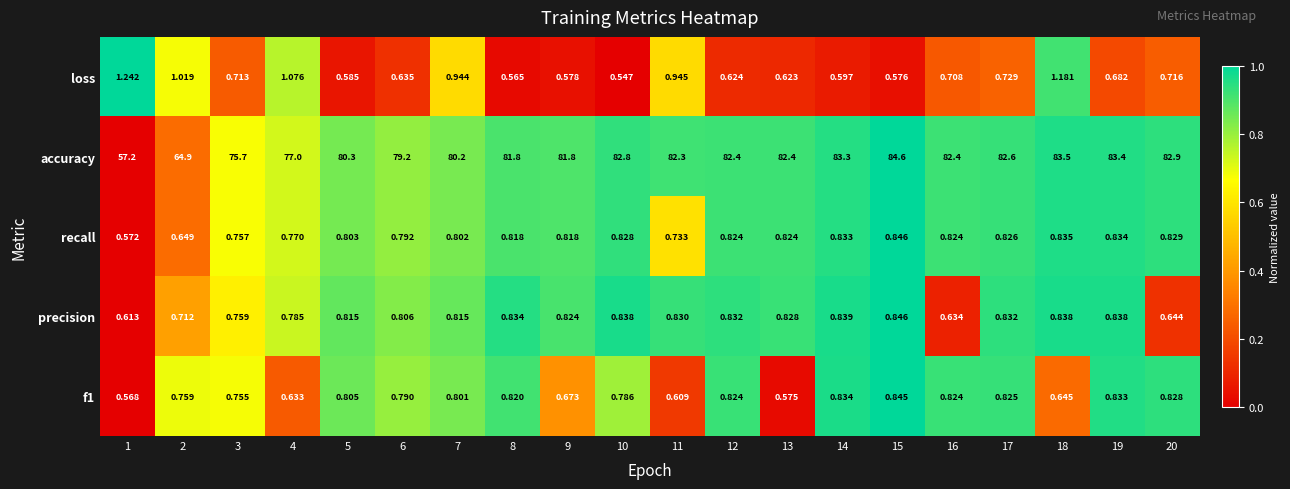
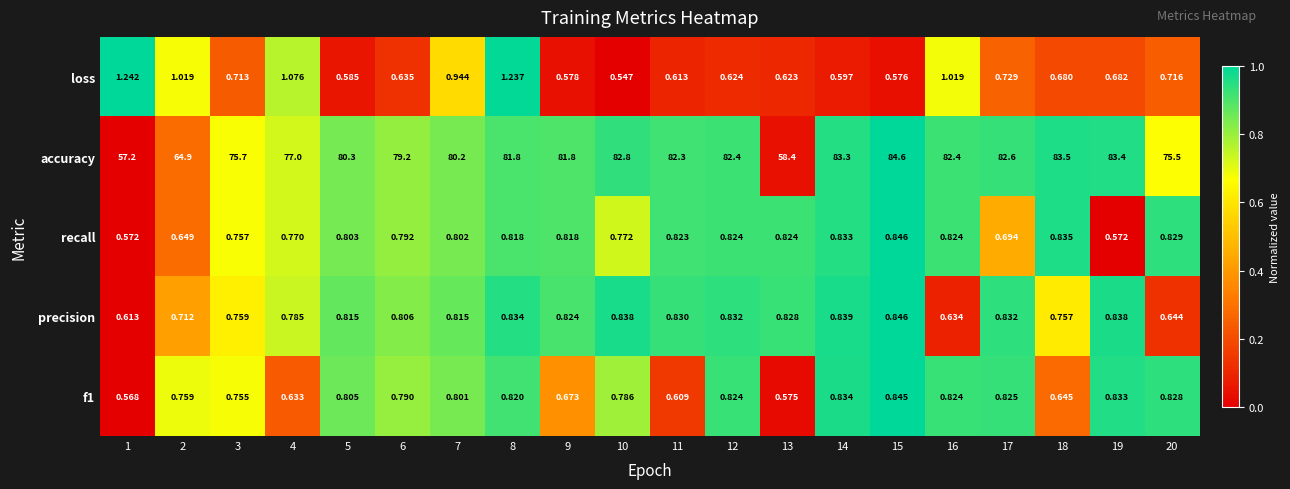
loss, 8: 0.565 -> 1.237
loss, 11: 0.945 -> 0.613
loss, 16: 0.708 -> 1.019
loss, 18: 1.181 -> 0.680
accuracy, 13: 82.4 -> 58.4
accuracy, 20: 82.9 -> 75.5
recall, 10: 0.828 -> 0.772
recall, 11: 0.733 -> 0.823
recall, 17: 0.826 -> 0.694
recall, 19: 0.834 -> 0.572
precision, 18: 0.838 -> 0.757
